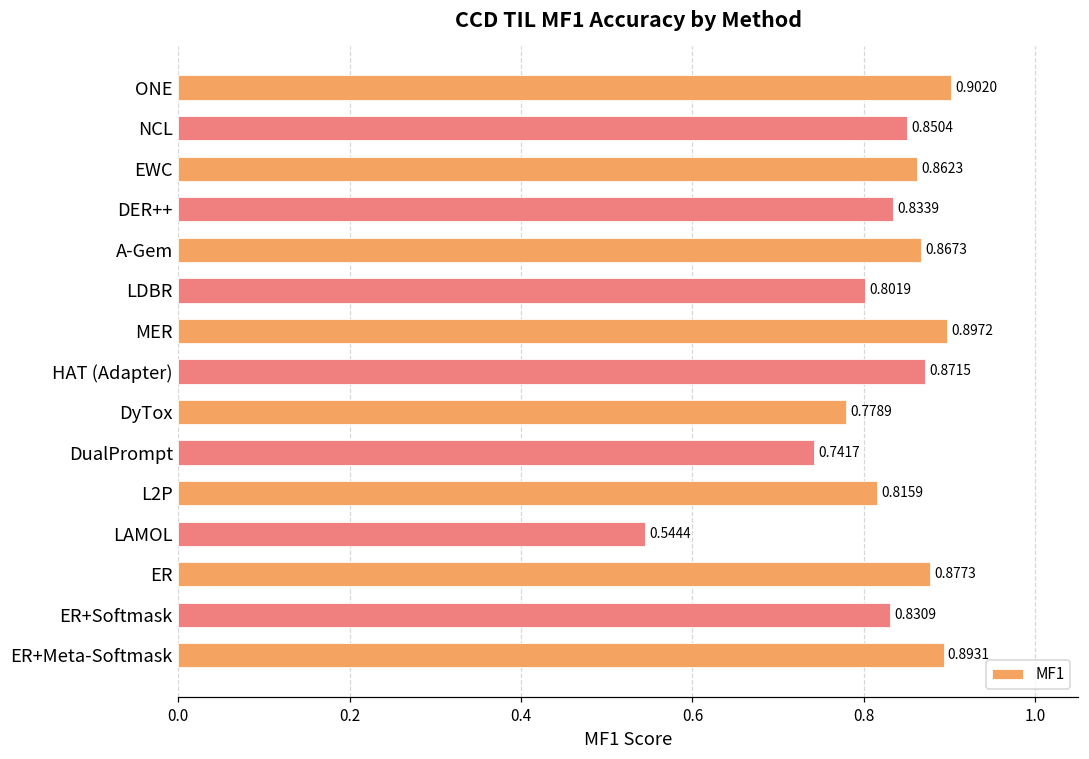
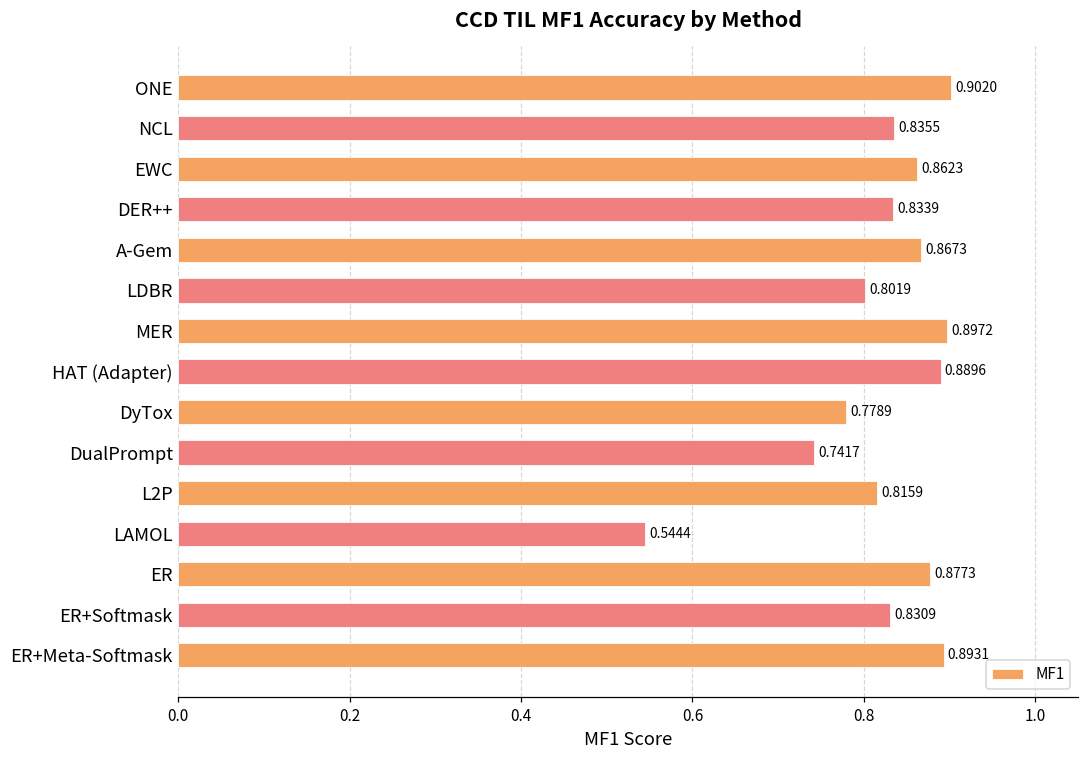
NCL: 0.8504 -> 0.8355
HAT (Adapter): 0.8715 -> 0.8896
